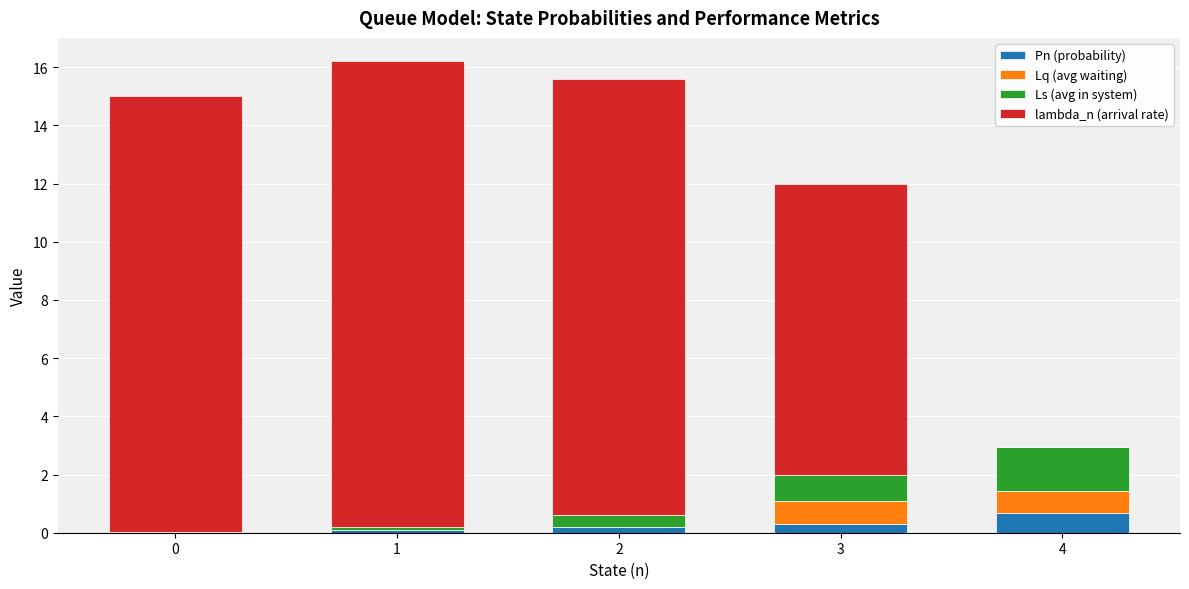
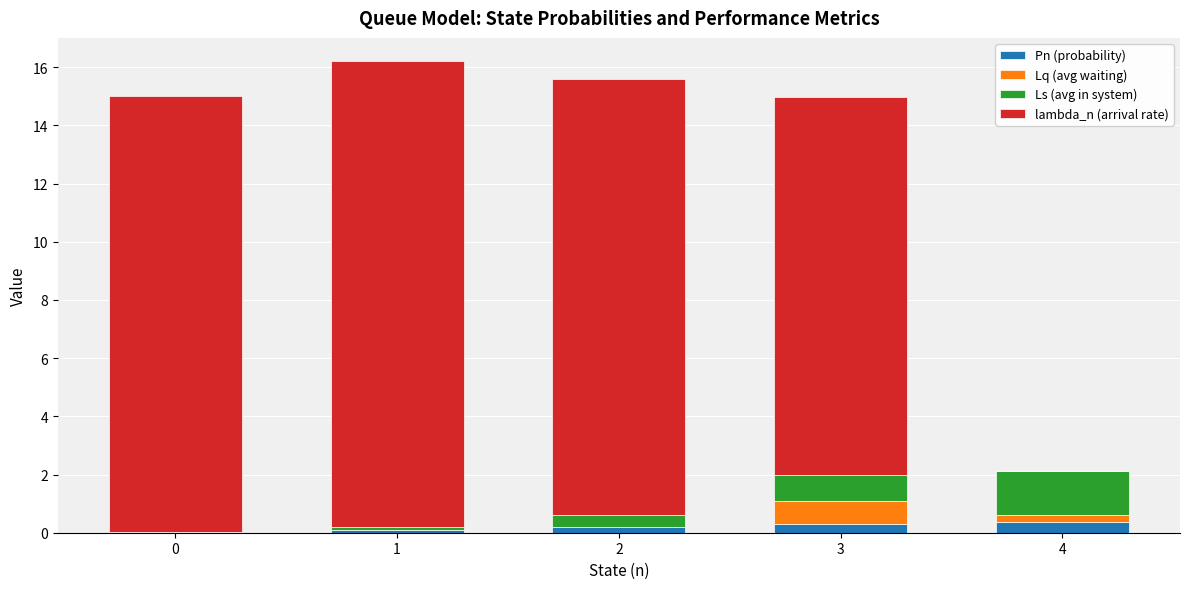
lambda_n (arrival rate), 3: 10 -> 13
Pn (probability), 4: 0.7 -> 0.4
Lq (avg waiting), 4: 0.8 -> 0.2
